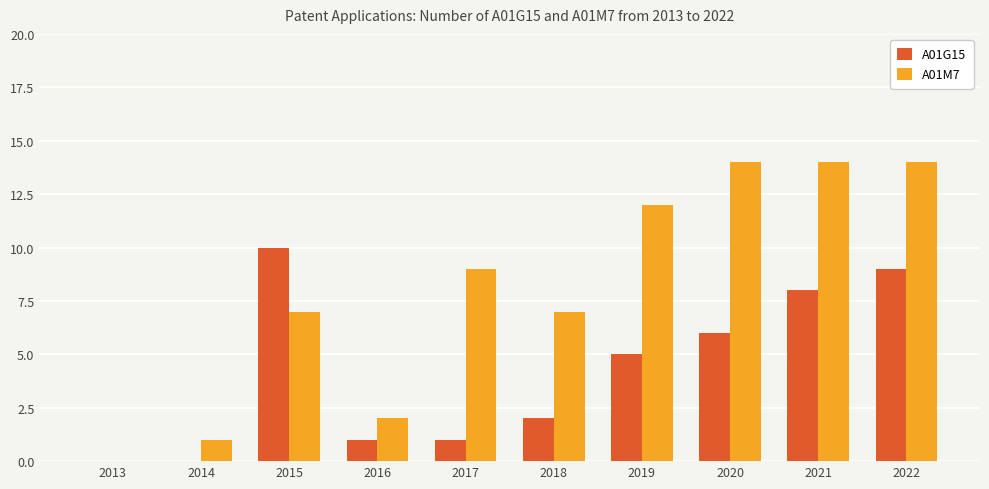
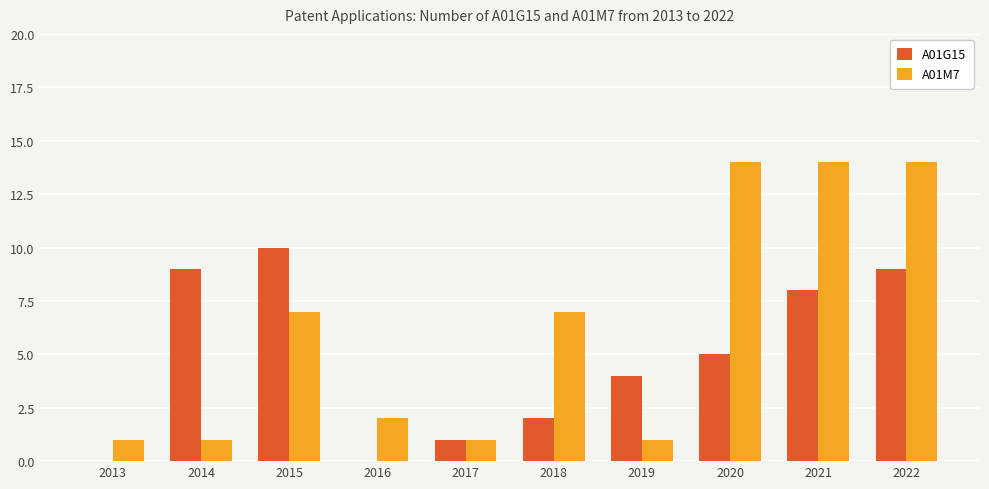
A01M7, 2013: 0 -> 1
A01G15, 2014: 0 -> 9
A01G15, 2016: 1 -> 0
A01M7, 2017: 9 -> 1
A01G15, 2019: 5 -> 4
A01M7, 2019: 12 -> 1
A01G15, 2020: 6 -> 5
